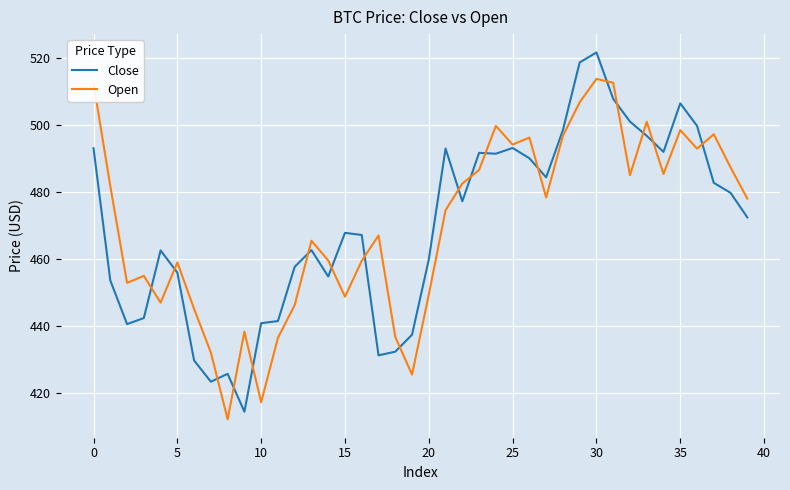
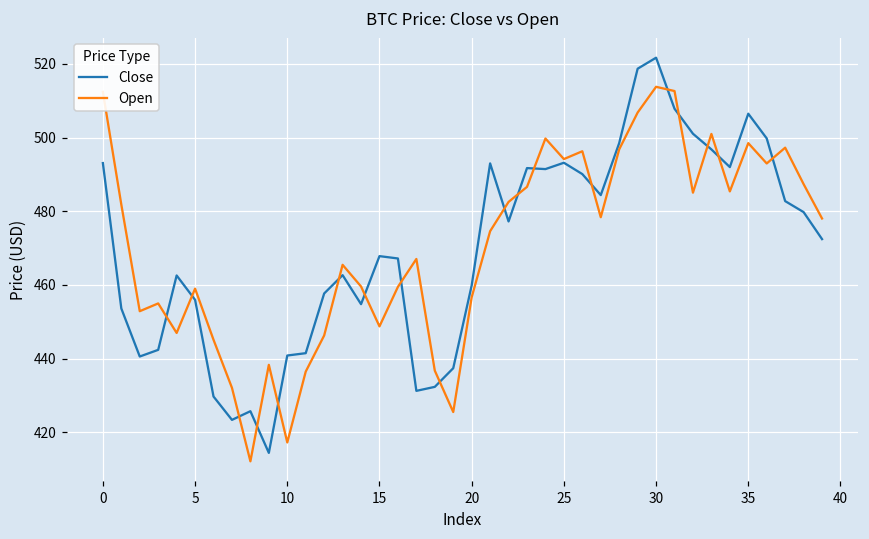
Open, 20: 449 -> 457
